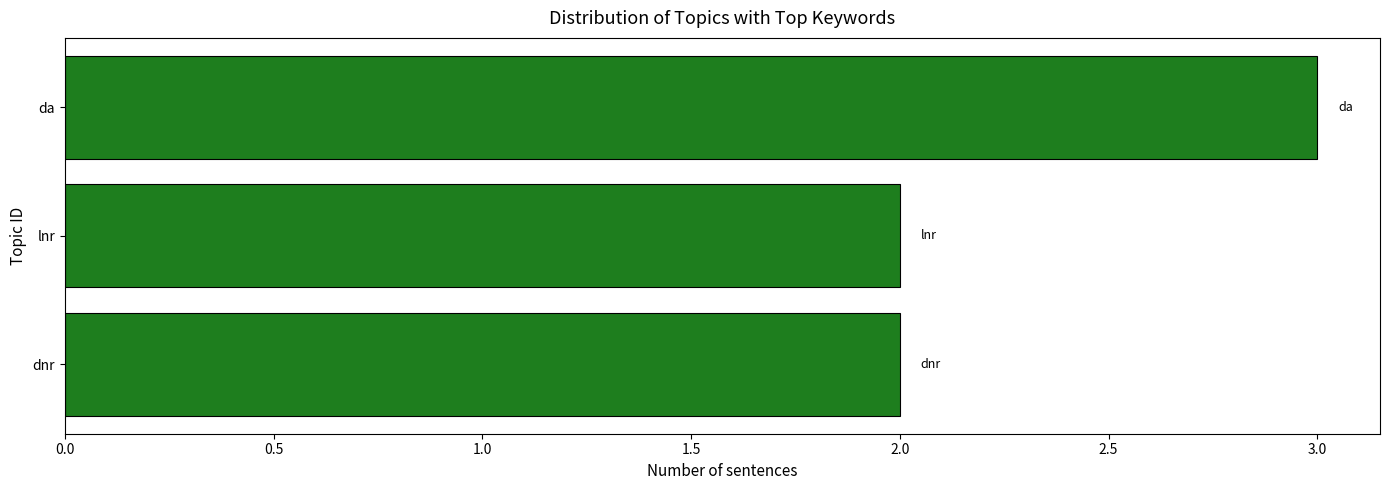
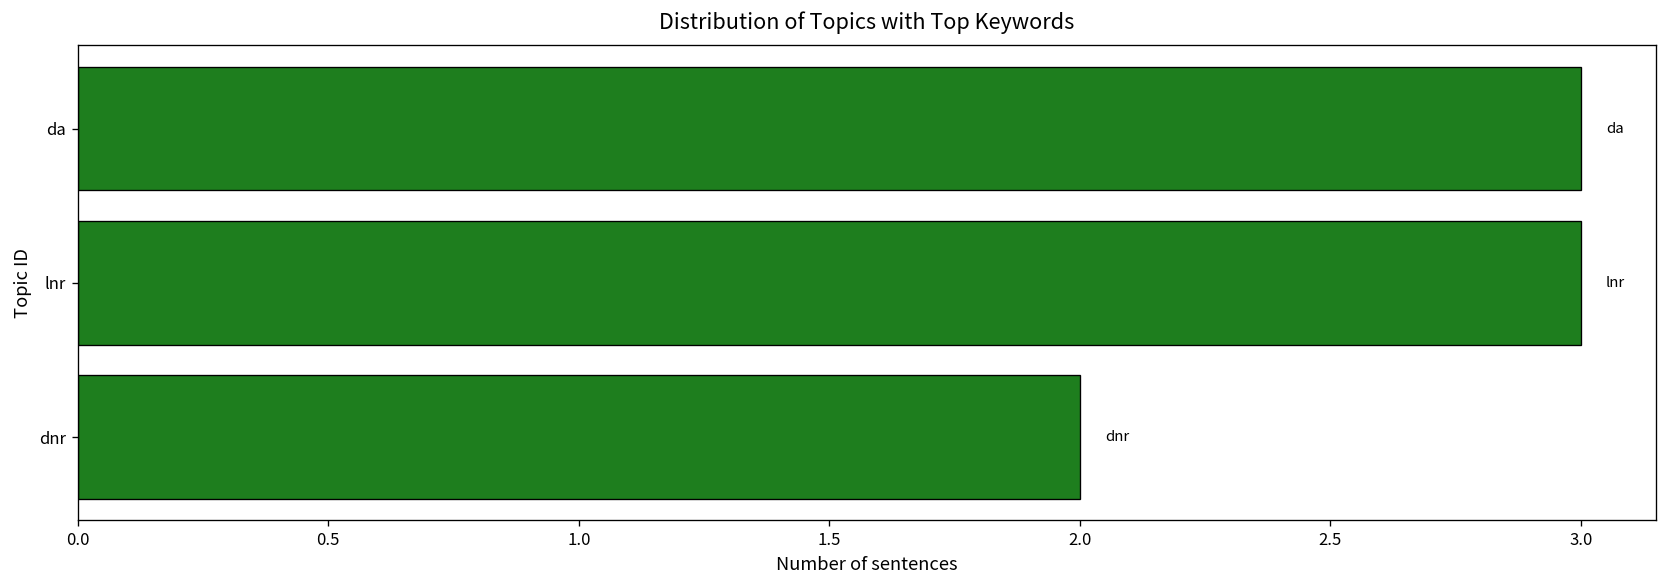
lnr: 2 -> 3
